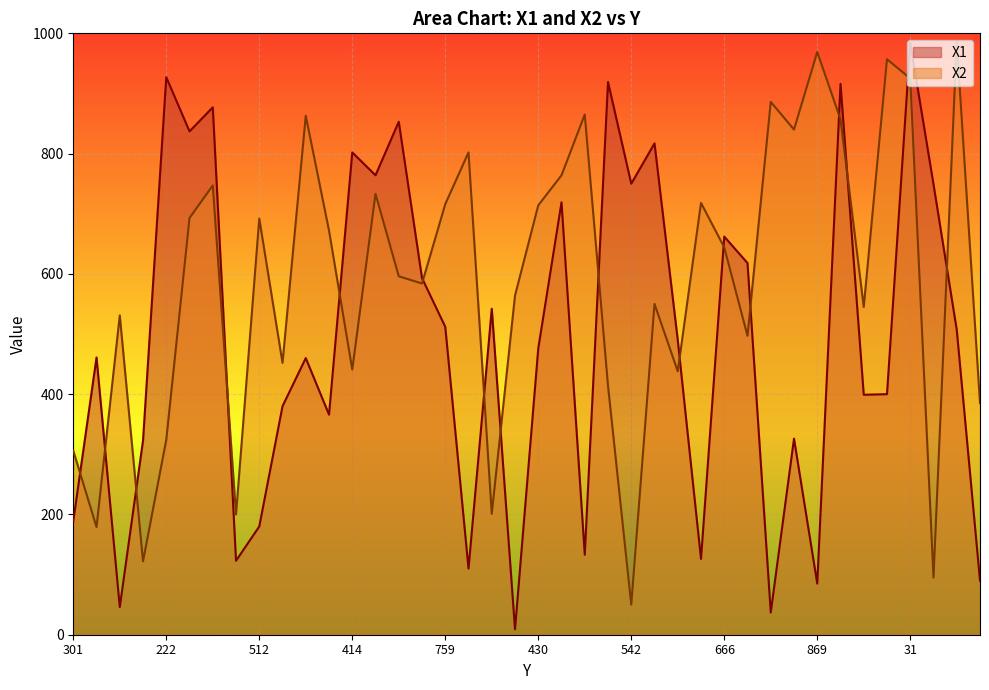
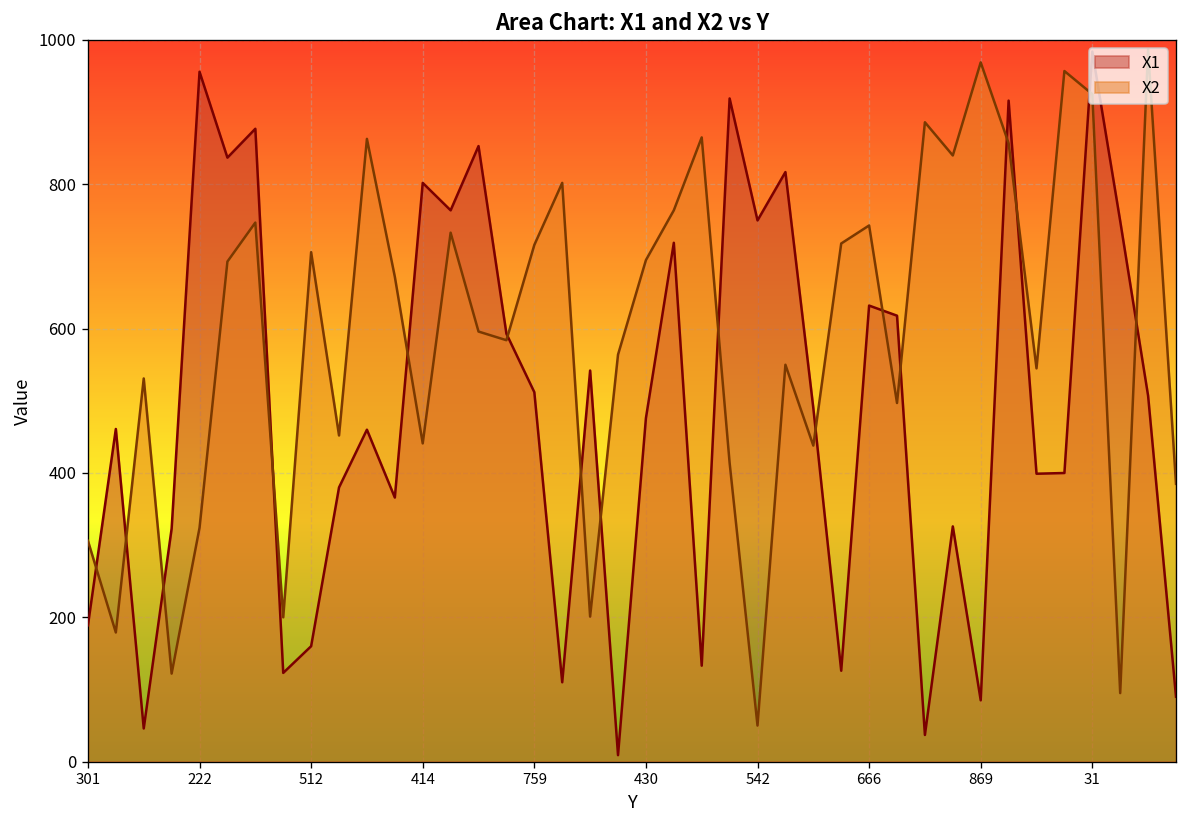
X1, 222: 930 -> 960
X1, 512: 180 -> 160
X2, 512: 690 -> 710
X2, 430: 710 -> 700
X1, 666: 660 -> 630
X2, 666: 640 -> 740
